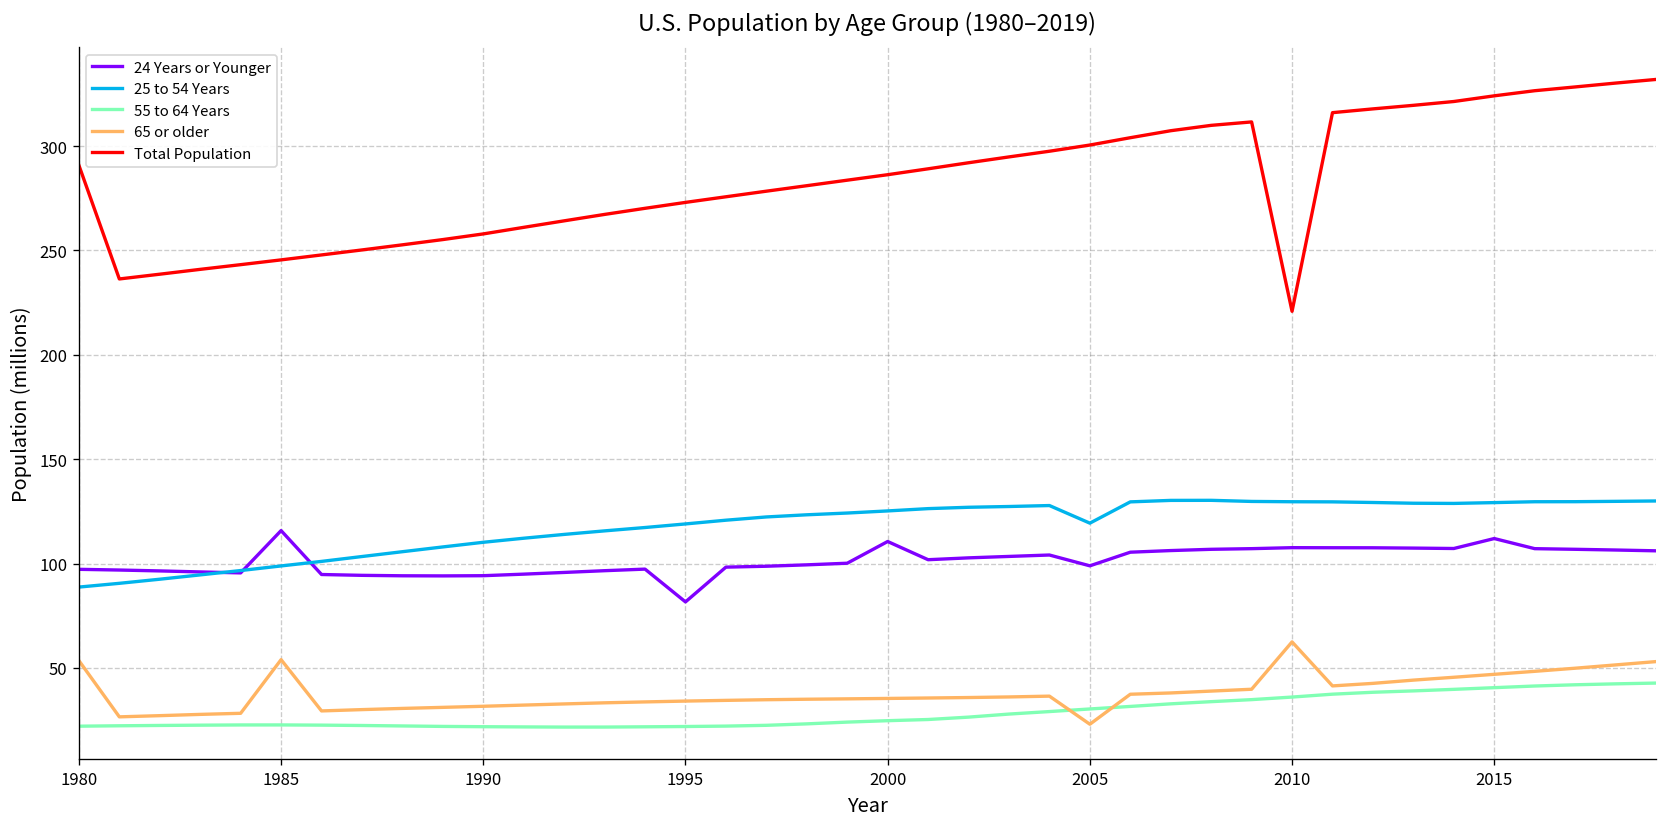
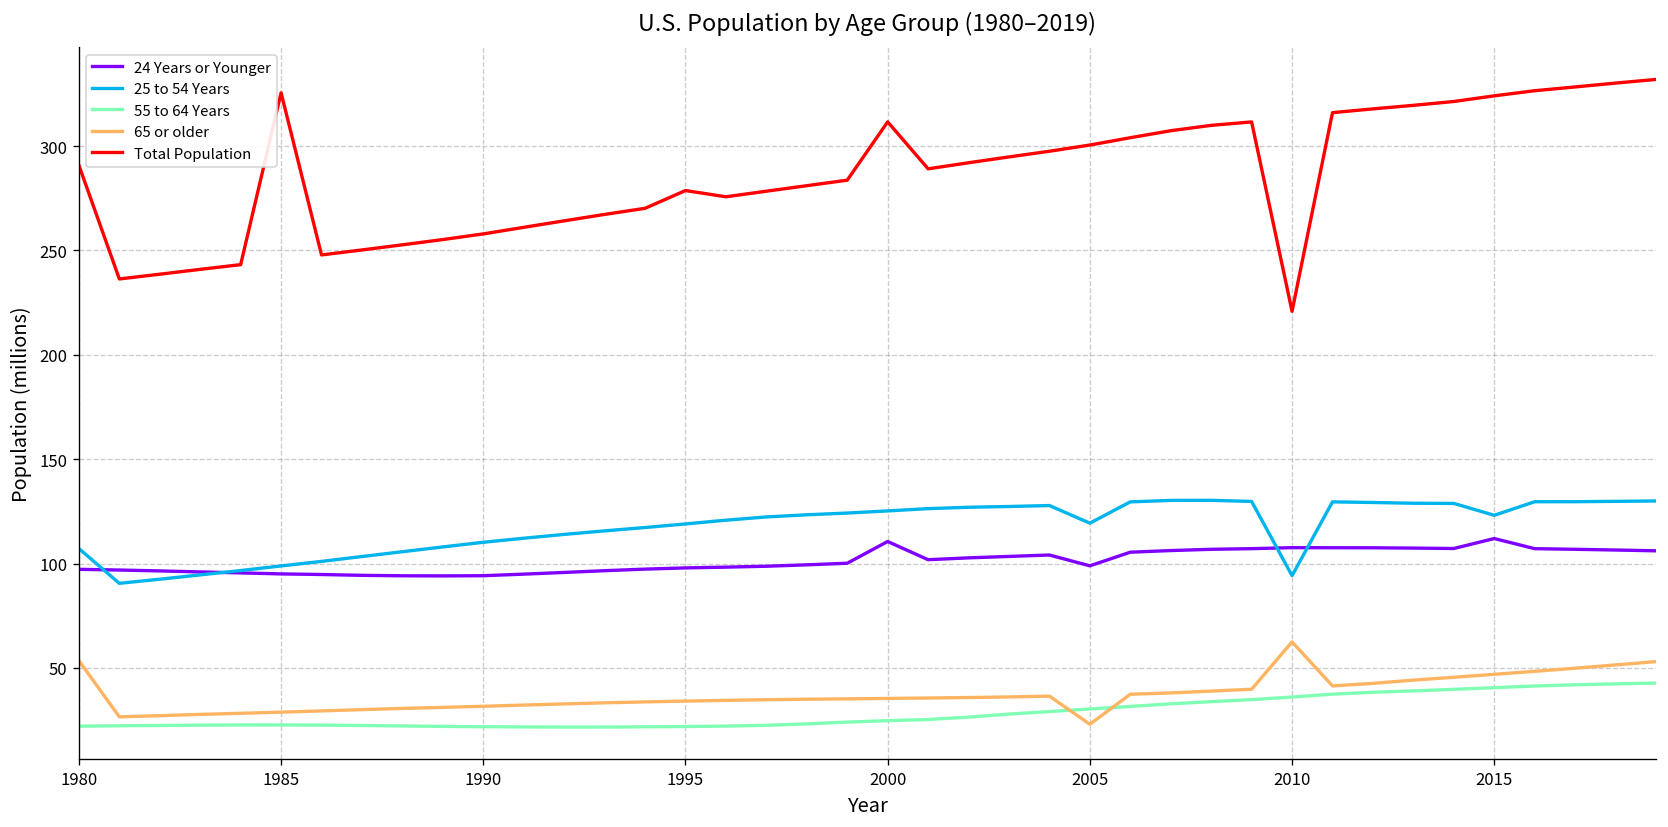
25 to 54 Years, 1980: 89 -> 107
24 Years or Younger, 1985: 116 -> 95
65 or older, 1985: 54 -> 29
Total Population, 1985: 245 -> 326
24 Years or Younger, 1995: 82 -> 98
Total Population, 1995: 273 -> 279
Total Population, 2000: 286 -> 312
25 to 54 Years, 2010: 130 -> 94
25 to 54 Years, 2015: 129 -> 123
